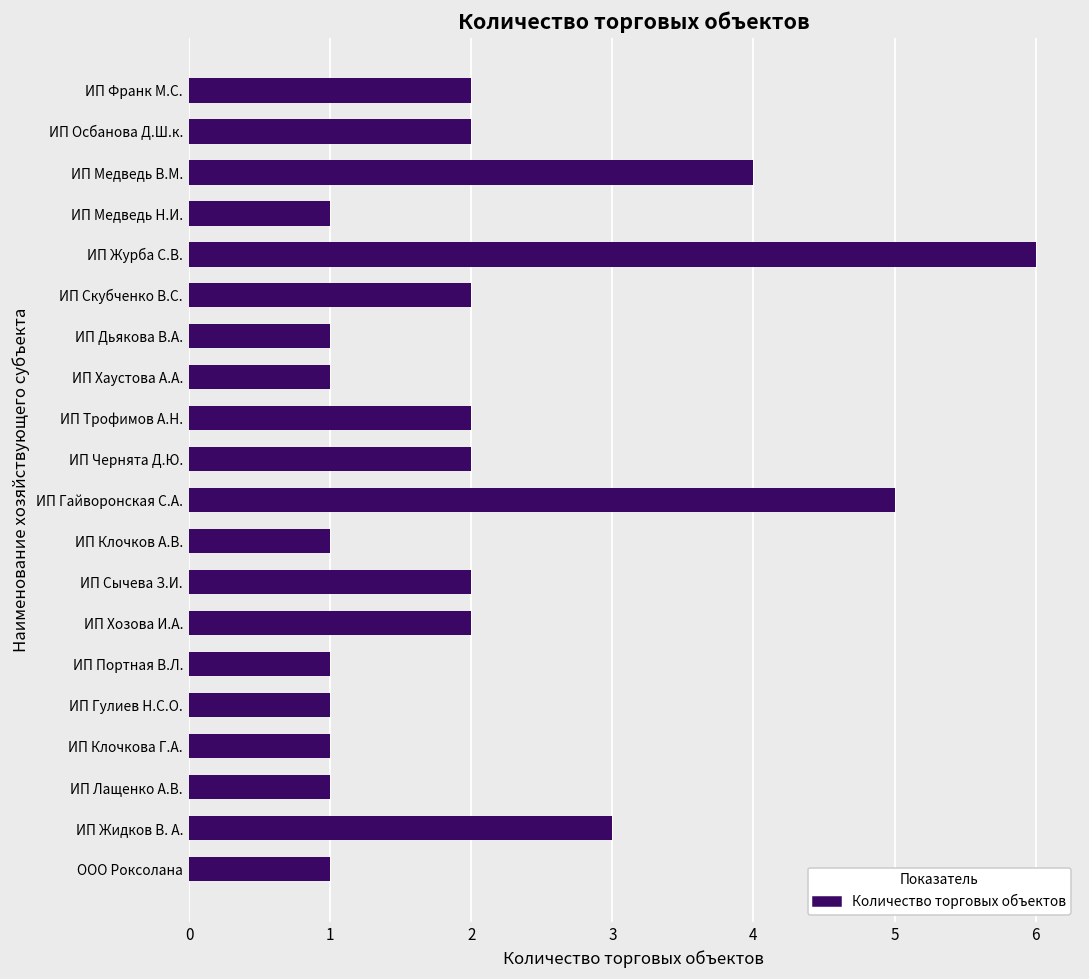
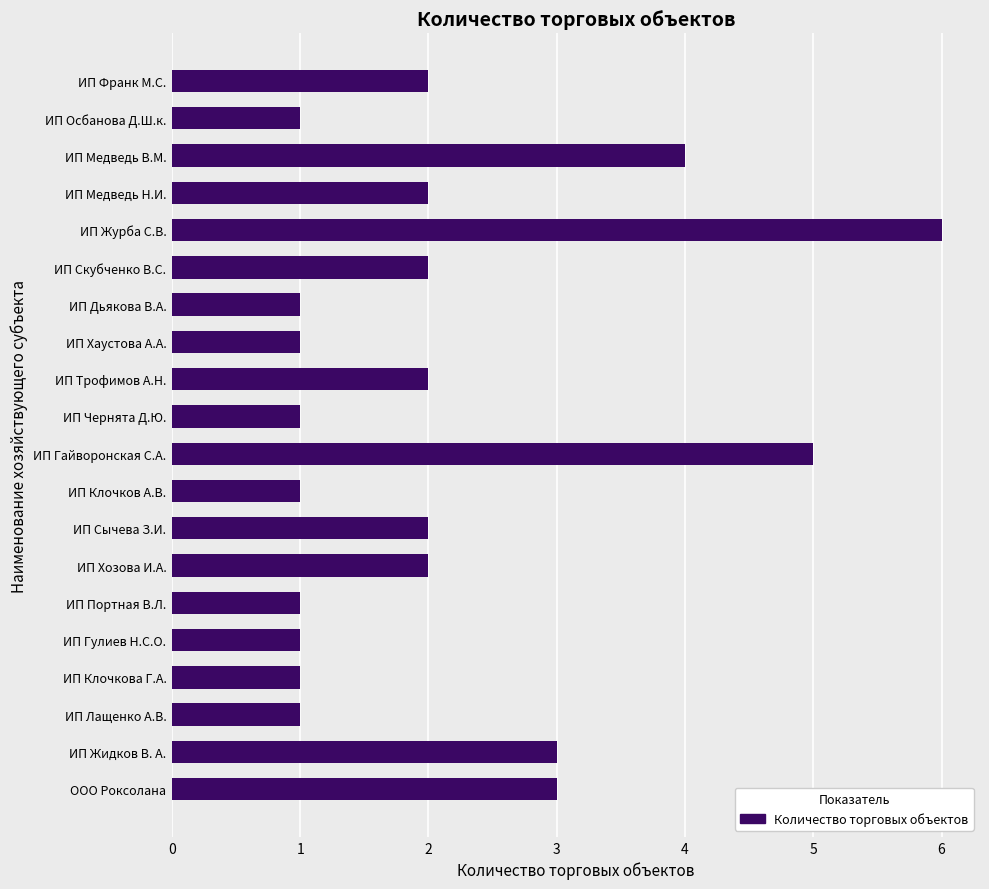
ИП Осбанова Д.Ш.к.: 2 -> 1
ИП Медведь Н.И.: 1 -> 2
ИП Чернята Д.Ю.: 2 -> 1
ООО Роксолана: 1 -> 3
